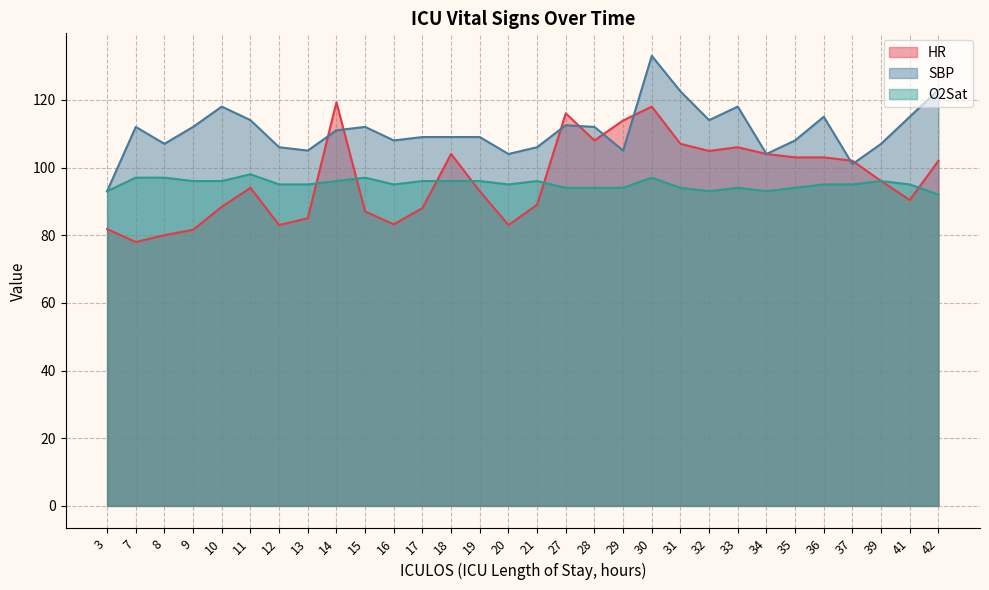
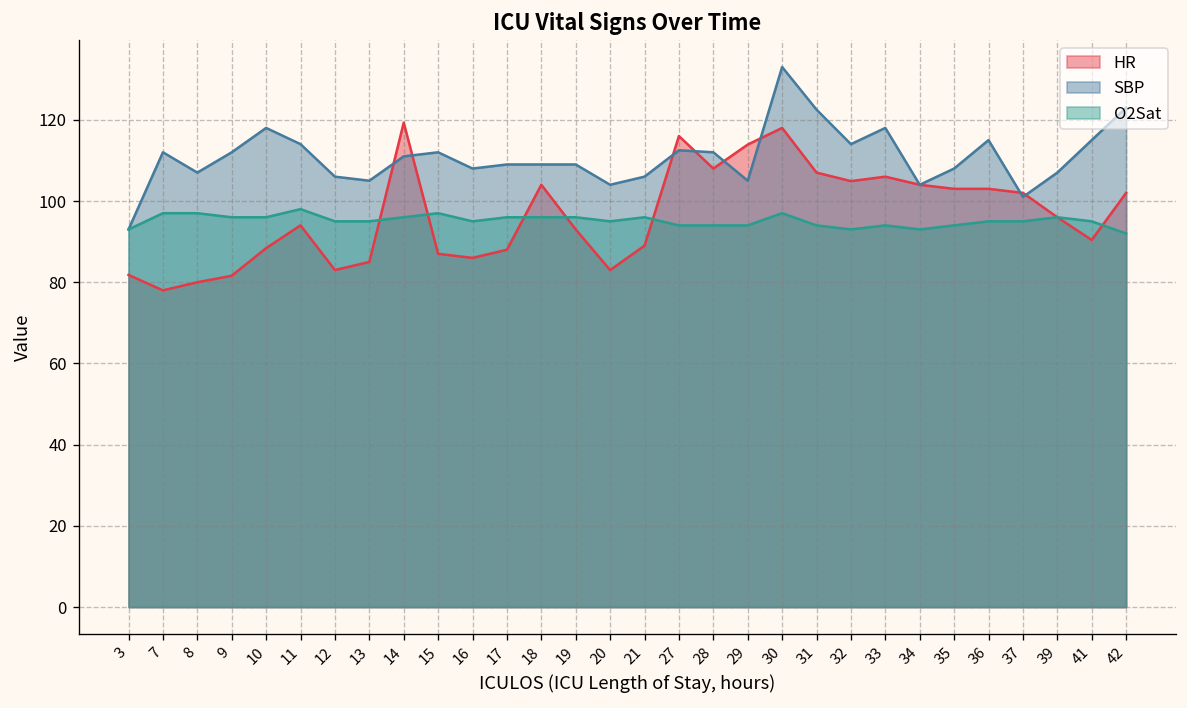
HR, 16: 83 -> 86
